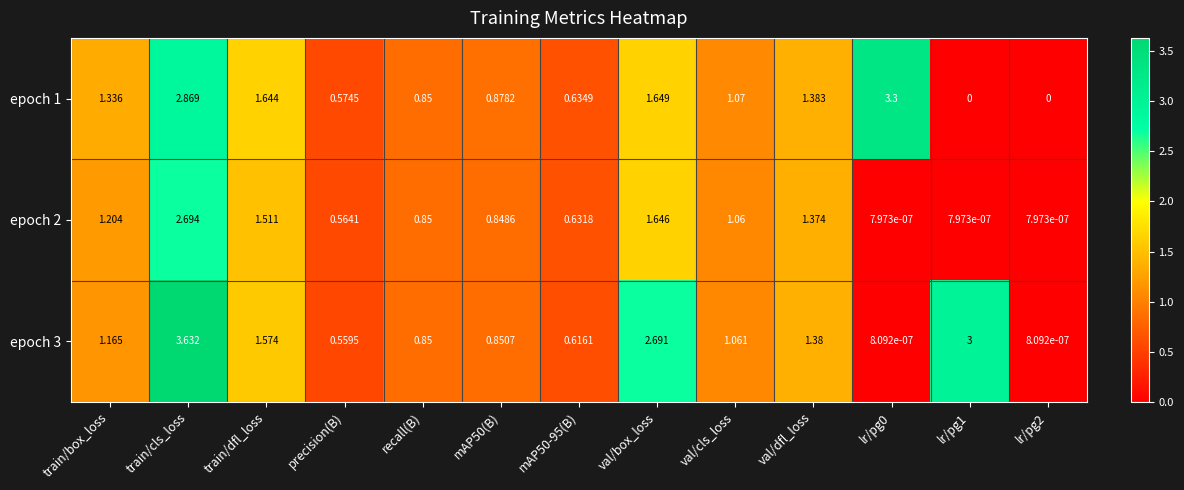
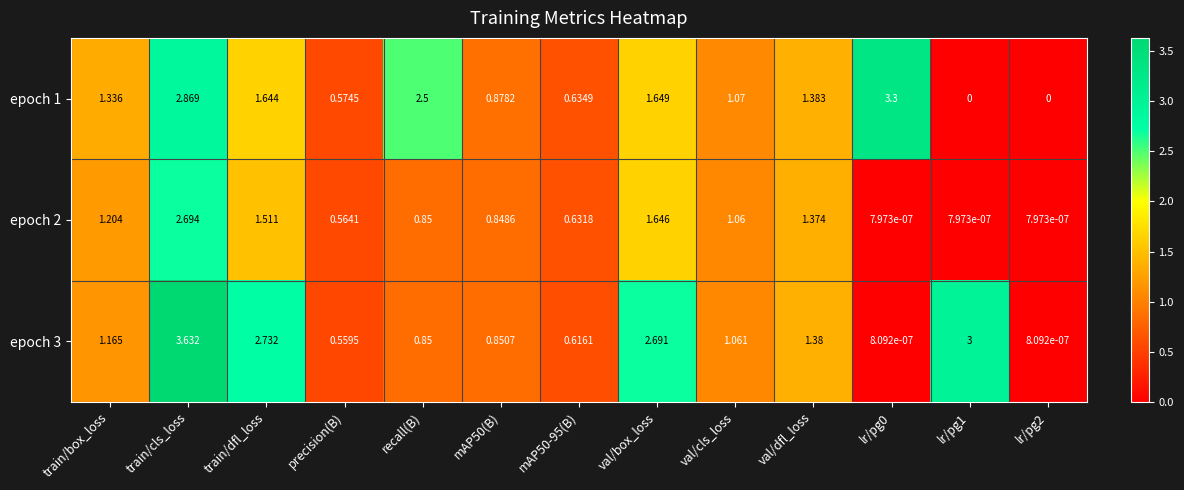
epoch 1, recall(B): 0.85 -> 2.5
epoch 3, train/dfl_loss: 1.574 -> 2.732
